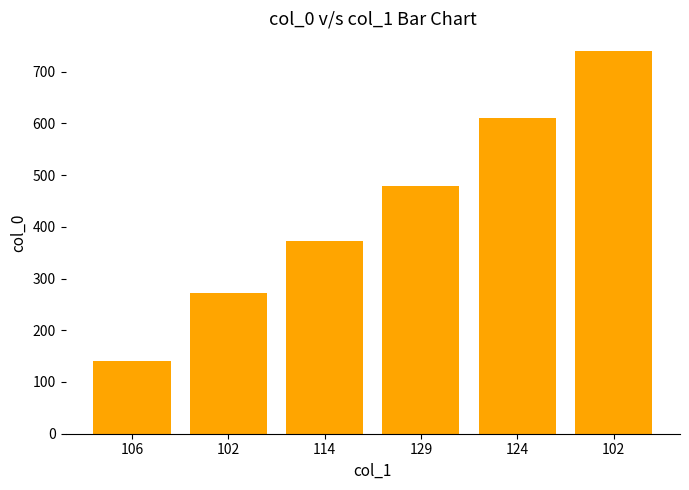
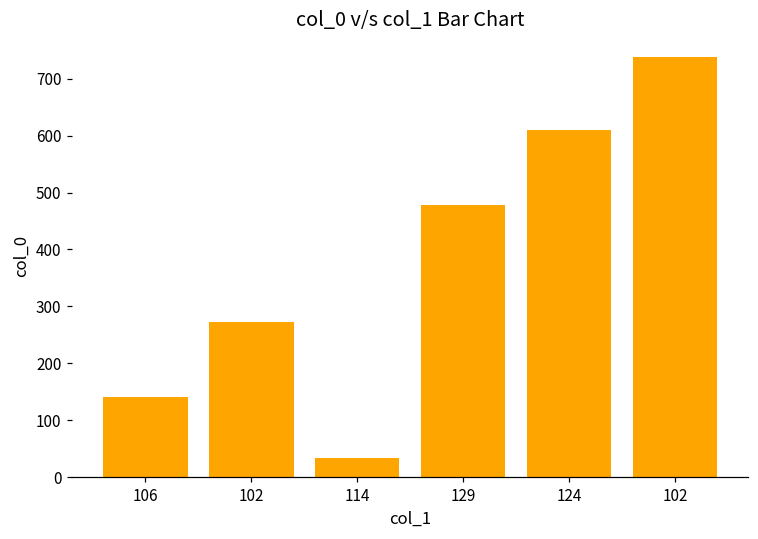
114: 370 -> 30
